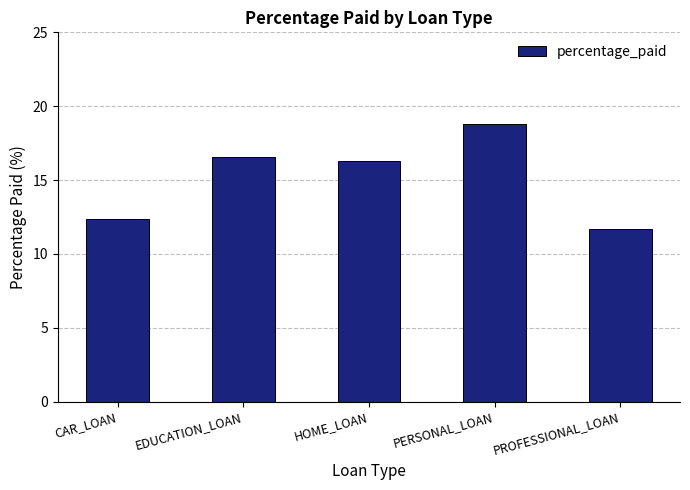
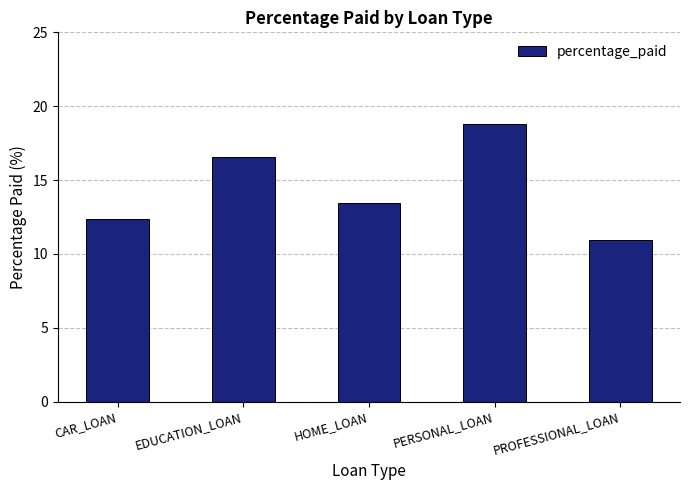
HOME_LOAN: 16.3 -> 13.4
PROFESSIONAL_LOAN: 11.7 -> 11.0
